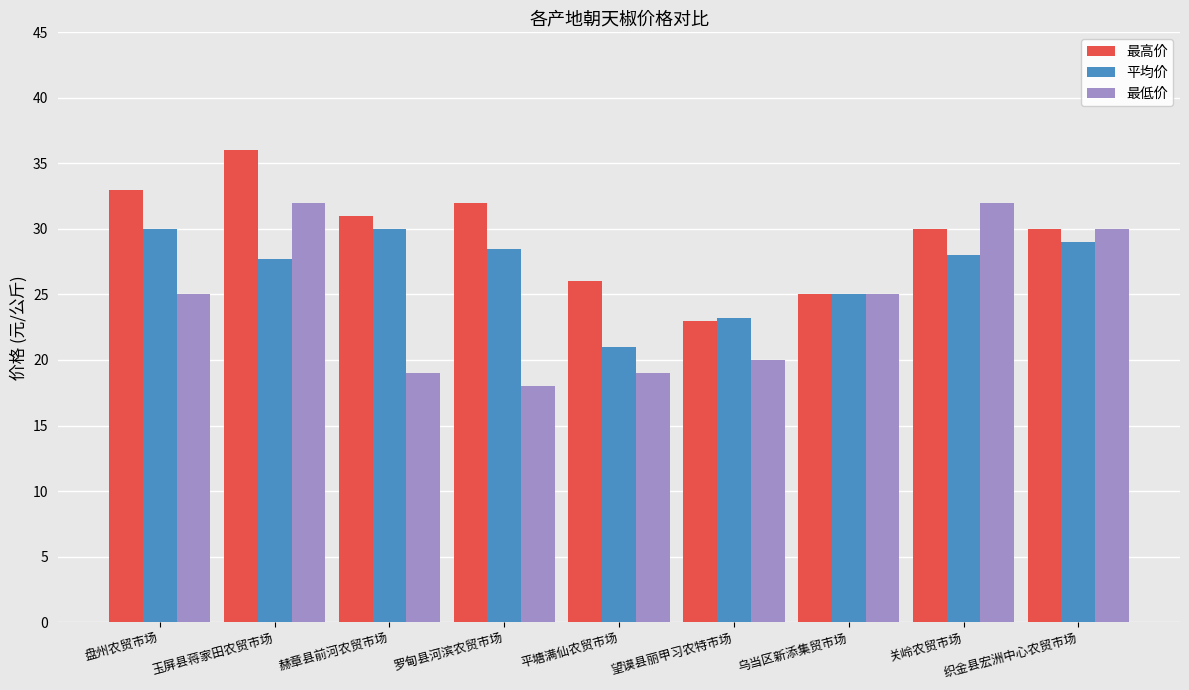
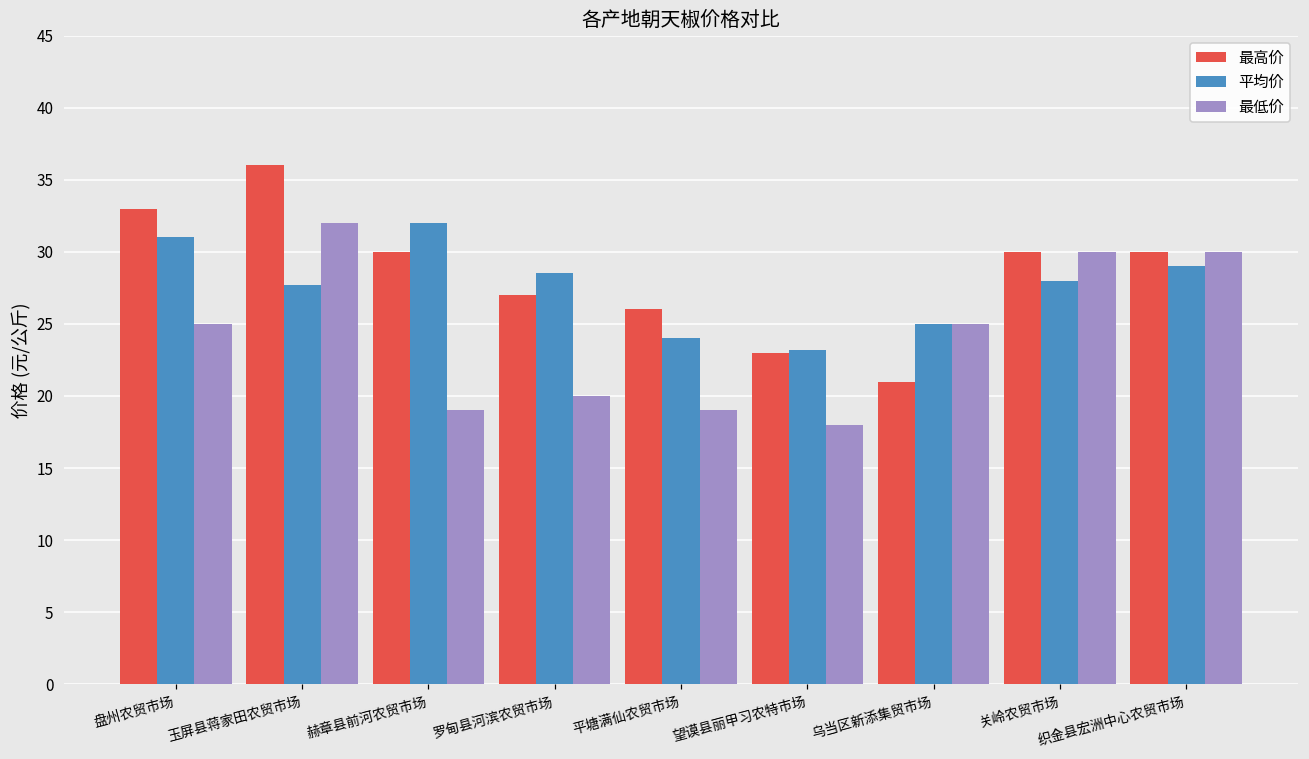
平均价, 盘州农贸市场: 30 -> 31
最高价, 赫章县前河农贸市场: 31 -> 30
平均价, 赫章县前河农贸市场: 30 -> 32
最高价, 罗甸县河滨农贸市场: 32 -> 27
最低价, 罗甸县河滨农贸市场: 18 -> 20
平均价, 平塘满仙农贸市场: 21 -> 24
最低价, 望谟县丽甲习农特市场: 20 -> 18
最高价, 乌当区新添集贸市场: 25 -> 21
最低价, 关岭农贸市场: 32 -> 30
